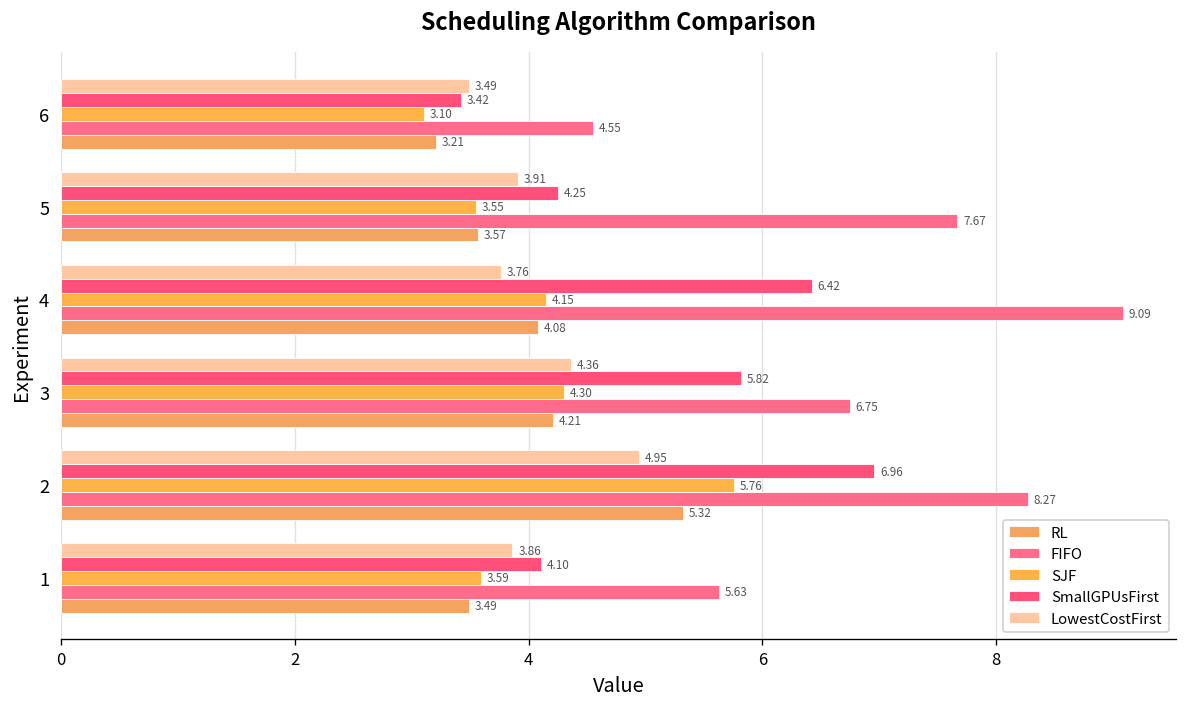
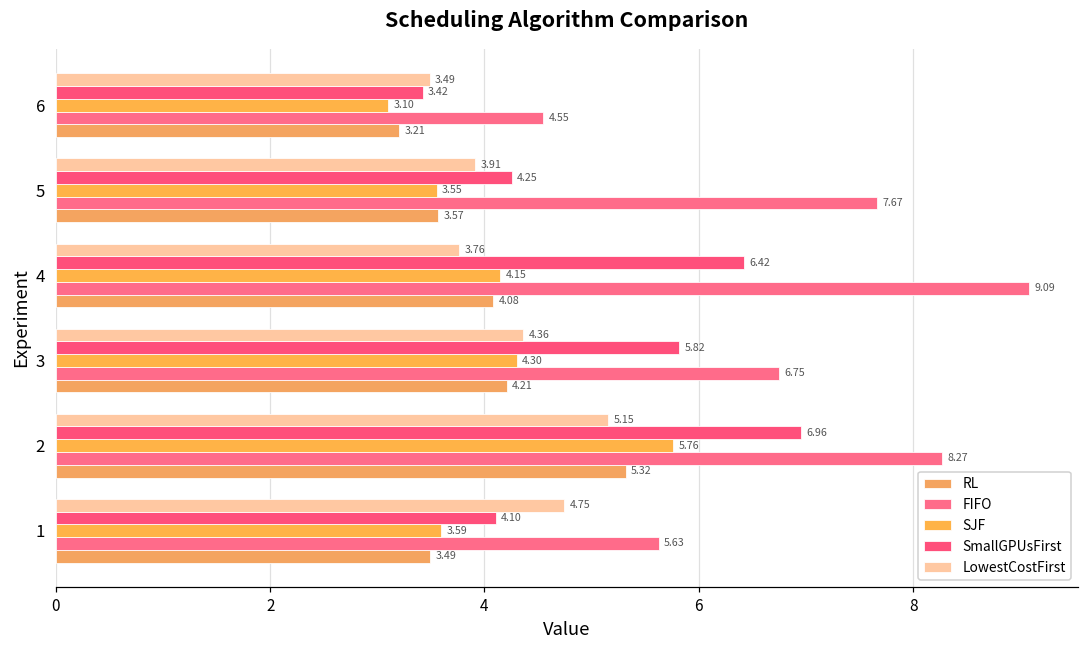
LowestCostFirst, 2: 4.95 -> 5.15
LowestCostFirst, 1: 3.86 -> 4.75
